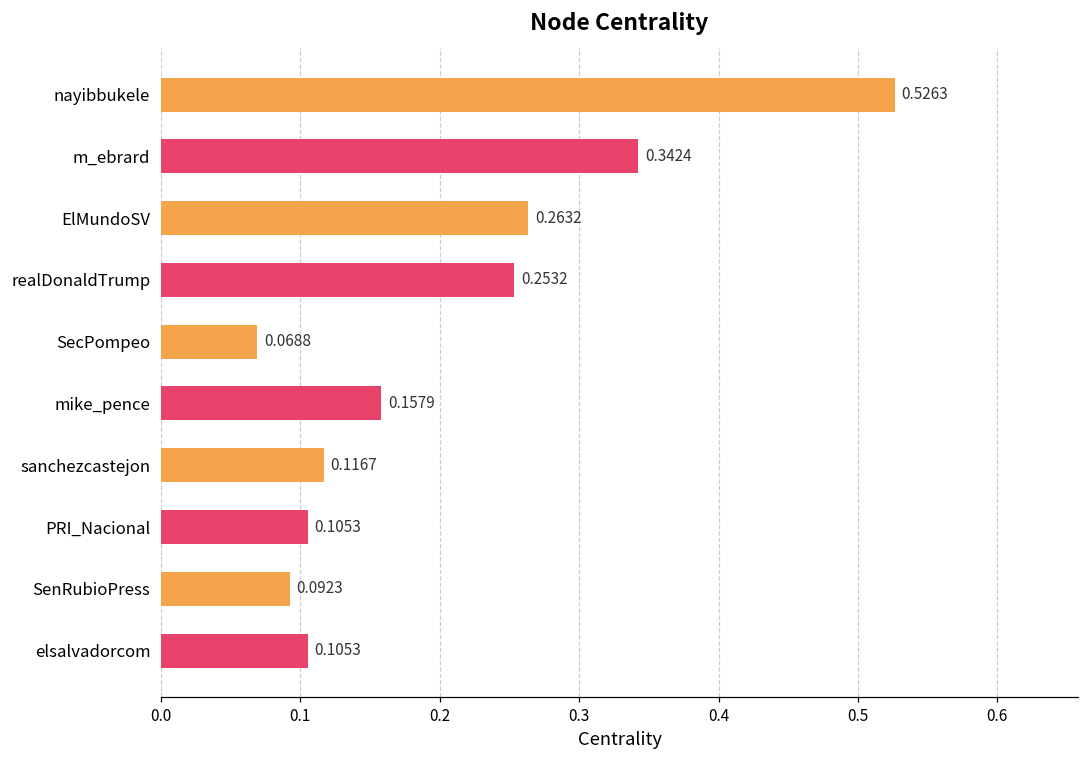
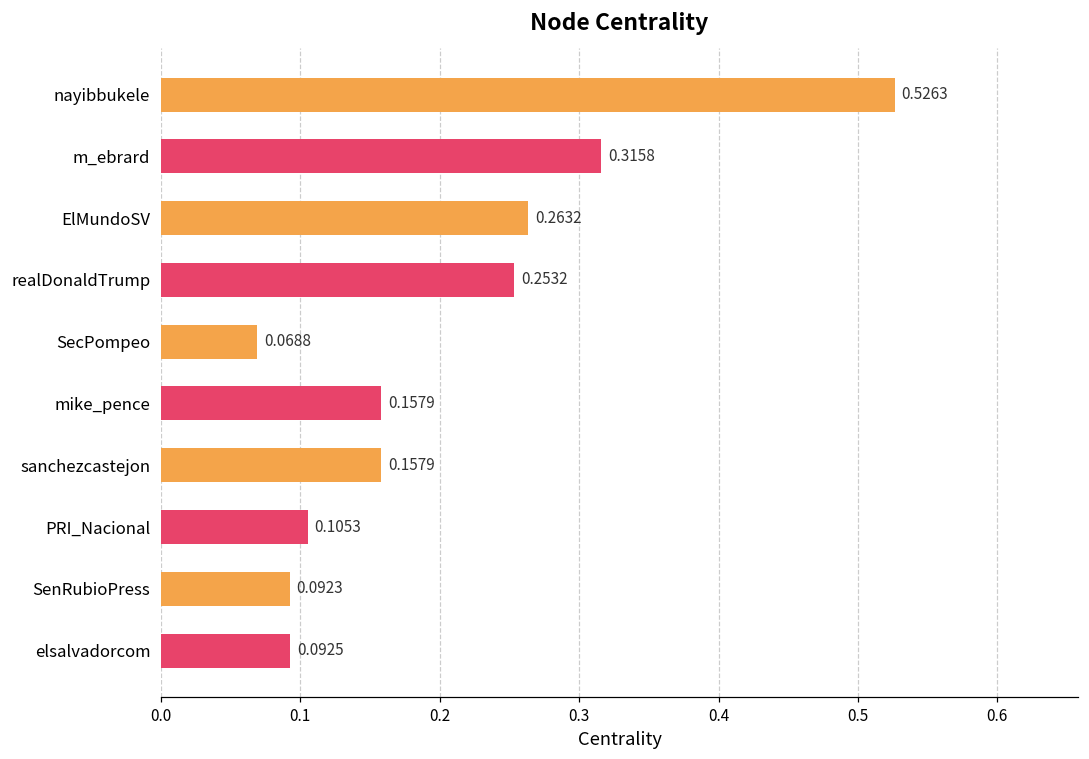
m_ebrard: 0.3424 -> 0.3158
sanchezcastejon: 0.1167 -> 0.1579
elsalvadorcom: 0.1053 -> 0.0925
